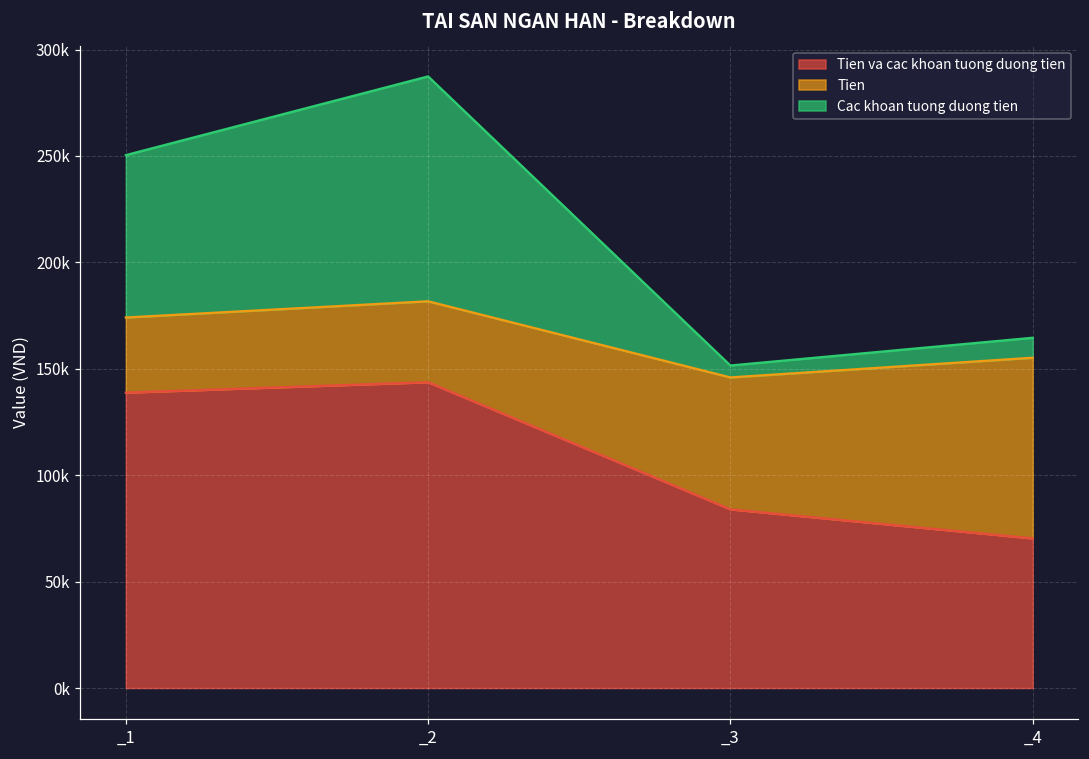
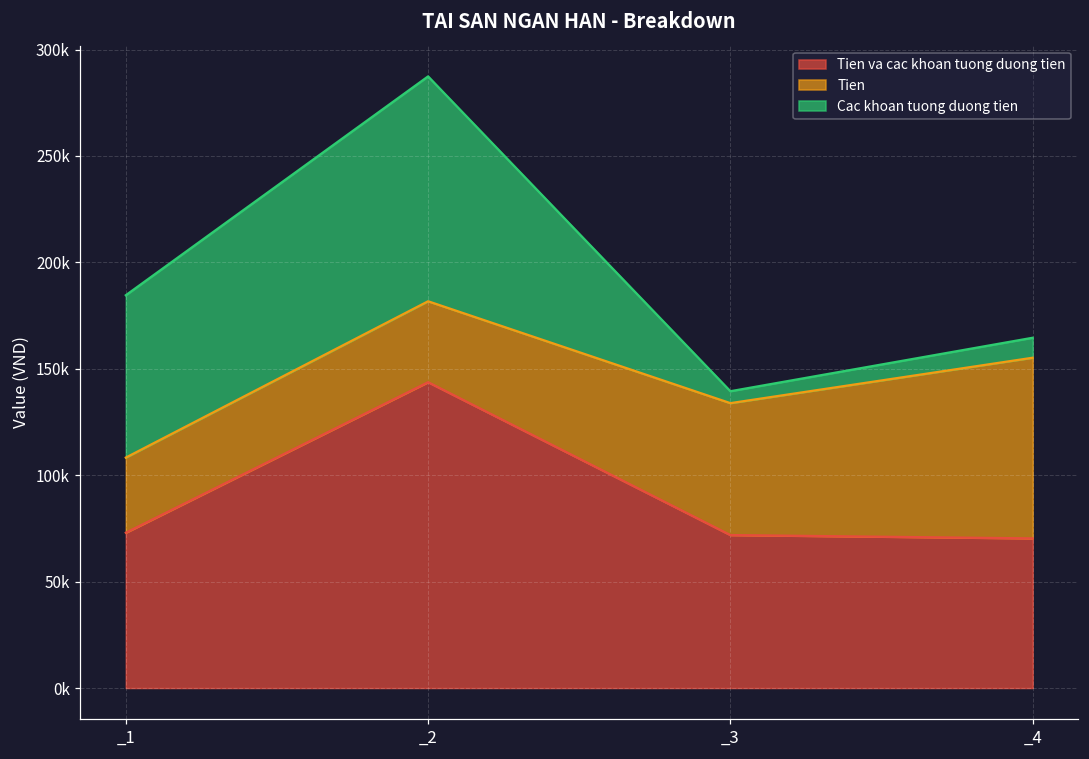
Tien va cac khoan tuong duong tien, _1: 139000 -> 73000
Tien va cac khoan tuong duong tien, _3: 84000 -> 72000
